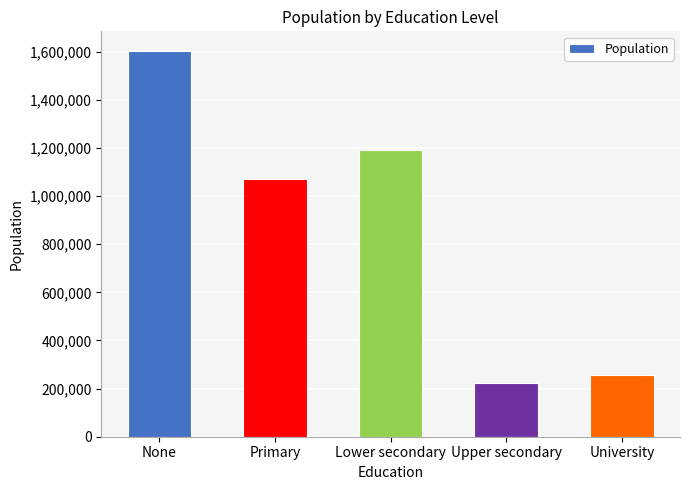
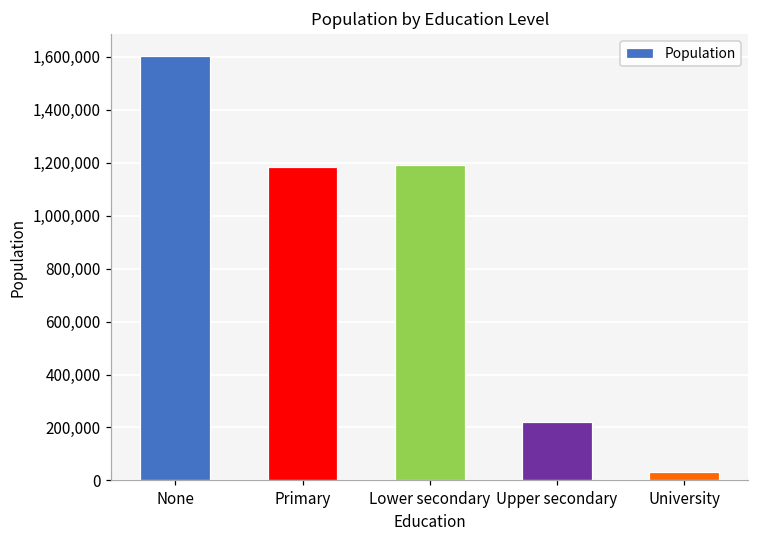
Primary: 1,070,000 -> 1,180,000
University: 260,000 -> 30,000
